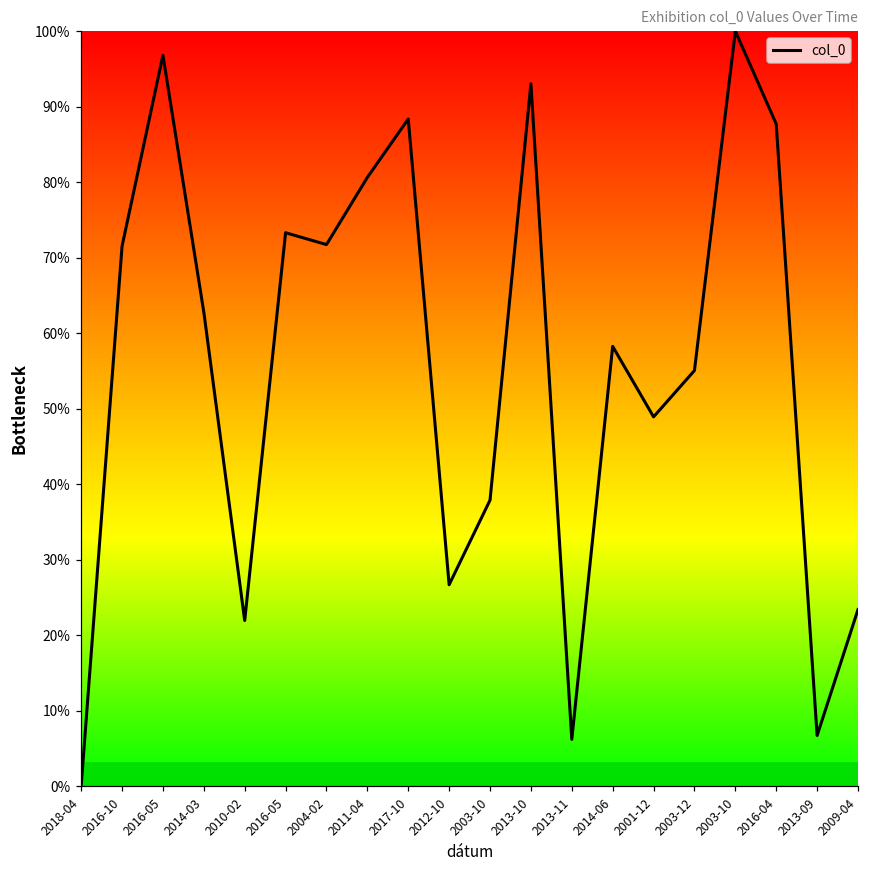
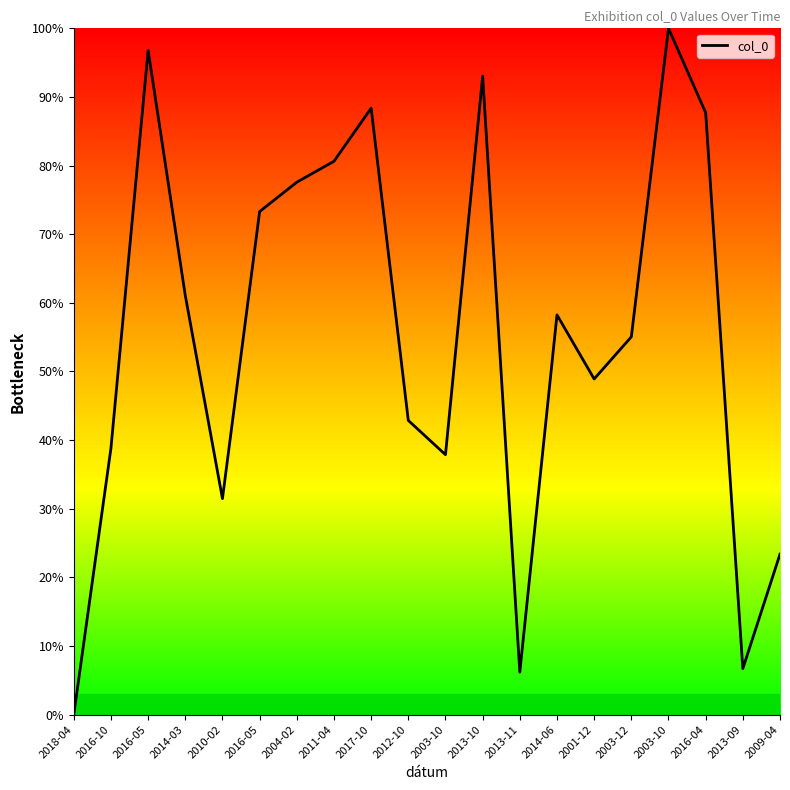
2016-10: 72% -> 39%
2014-03: 63% -> 61%
2010-02: 22% -> 31%
2004-02: 72% -> 78%
2012-10: 27% -> 43%
